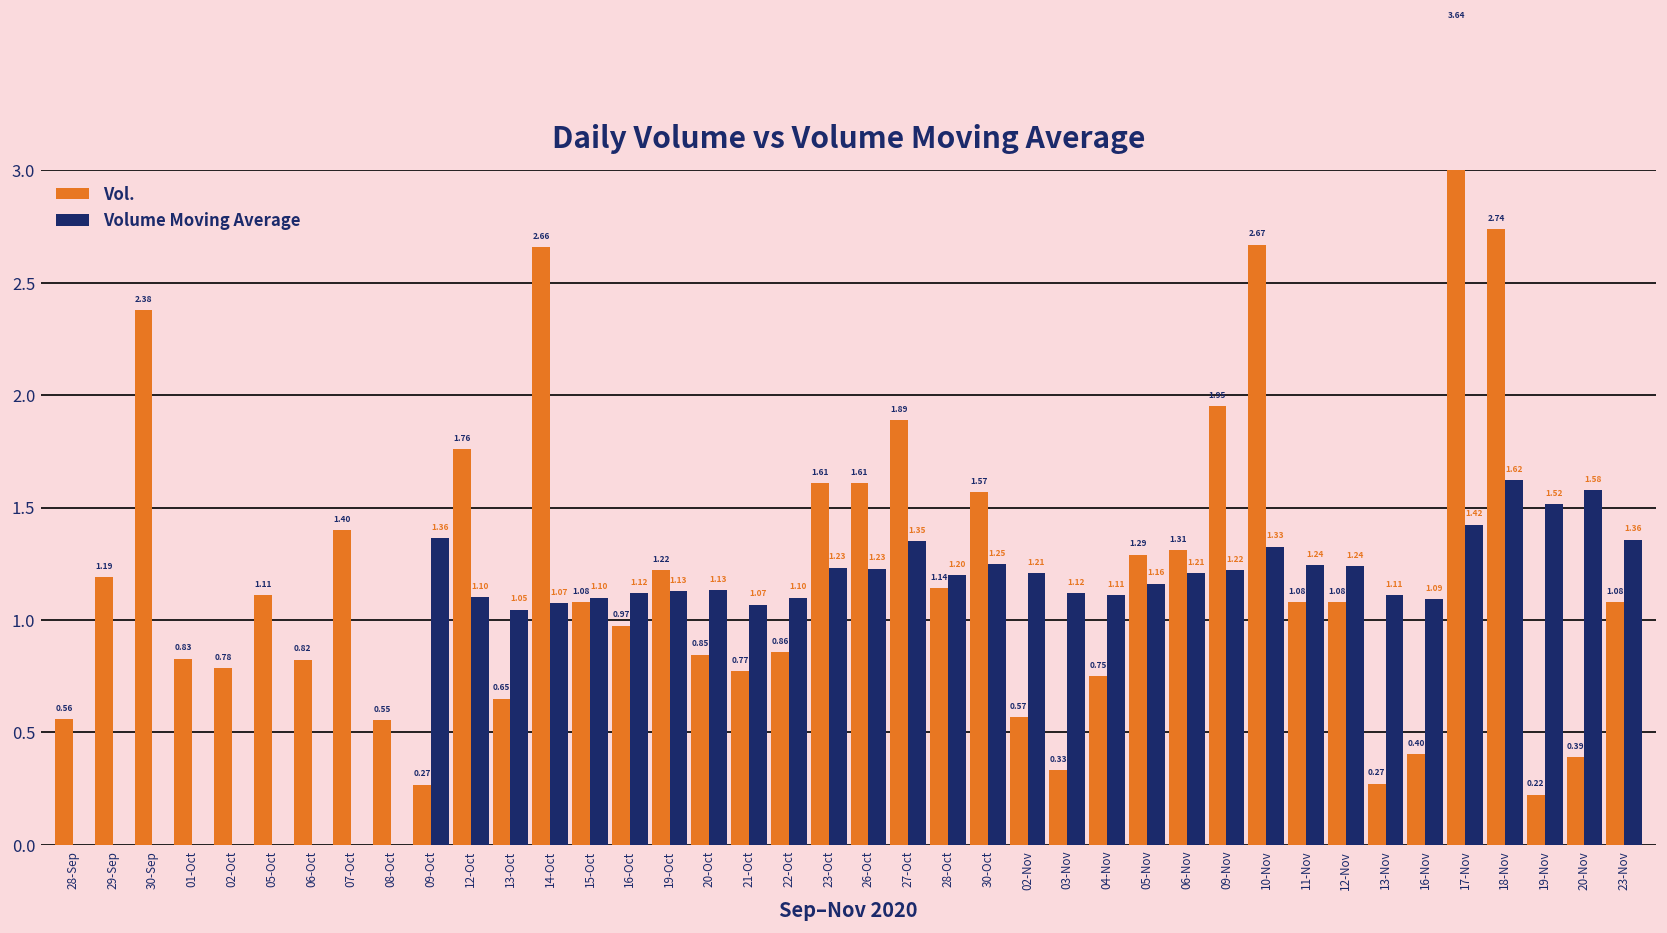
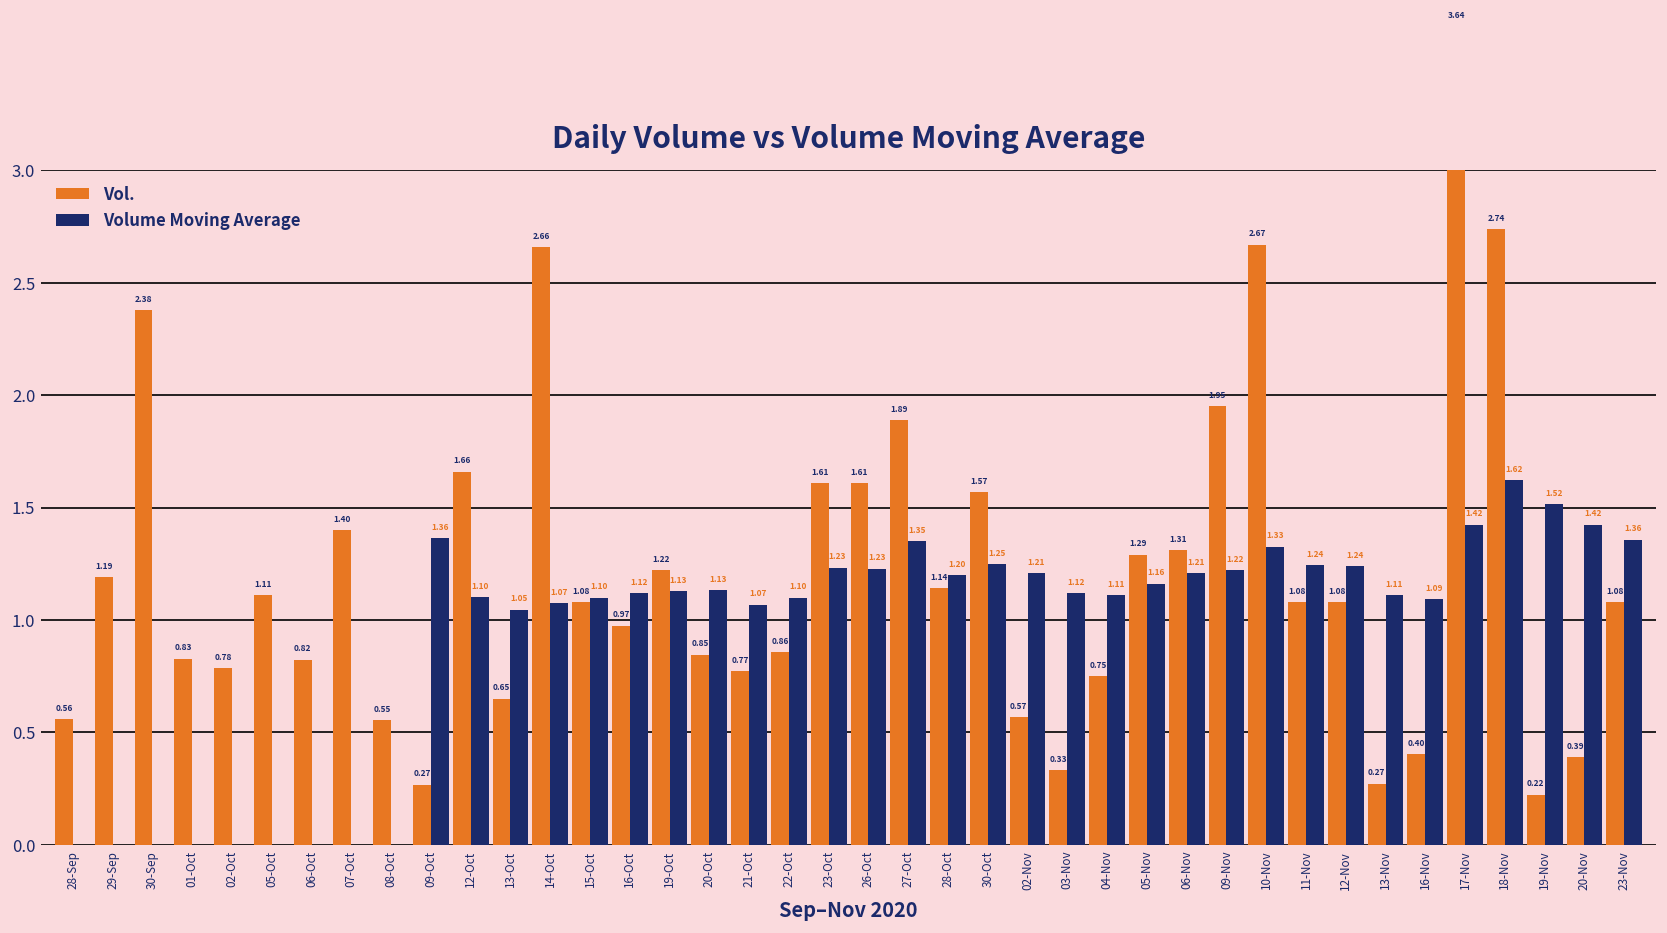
Vol., 12-Oct: 1.76 -> 1.66
Volume Moving Average, 20-Nov: 1.58 -> 1.42
